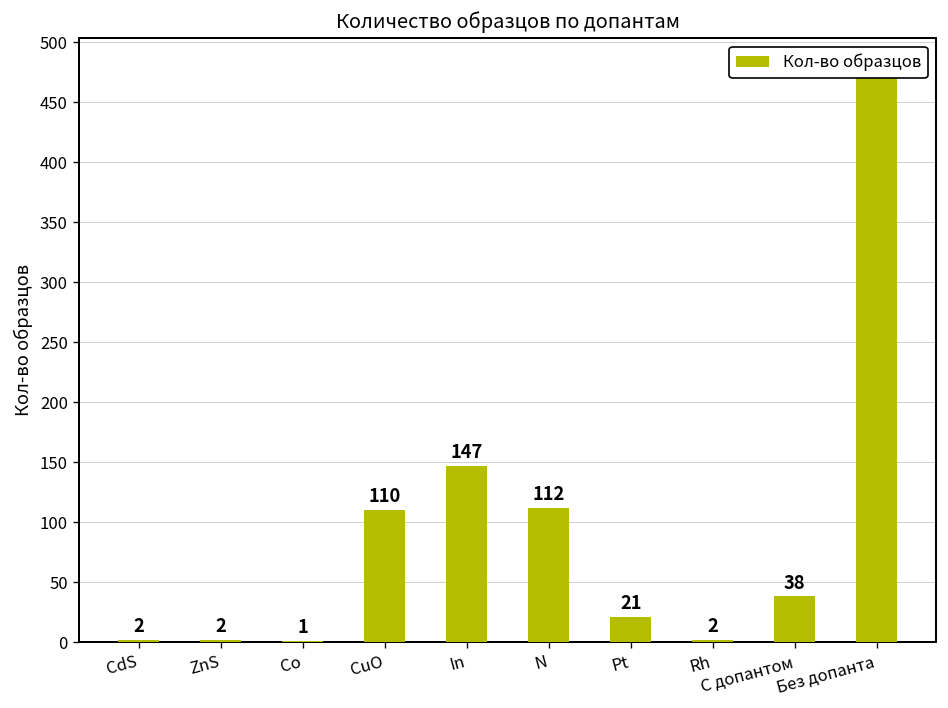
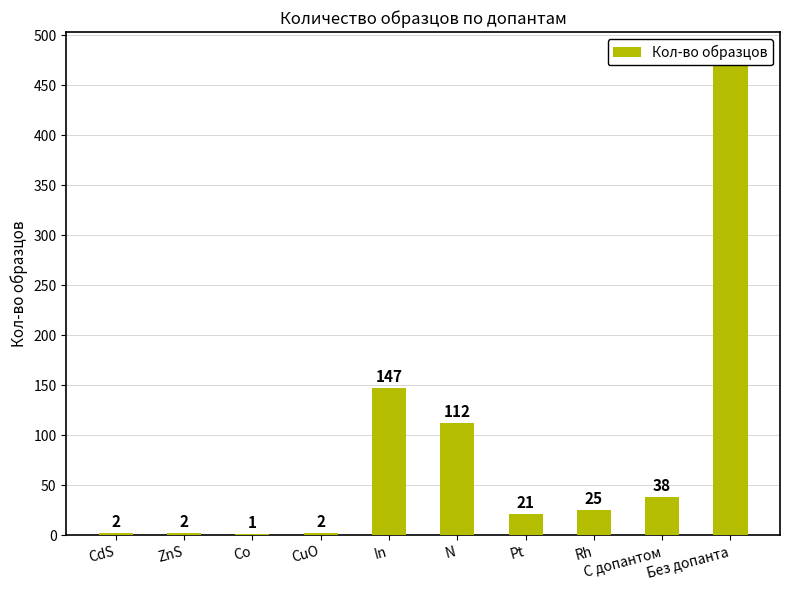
CuO: 110 -> 2
Rh: 2 -> 25
